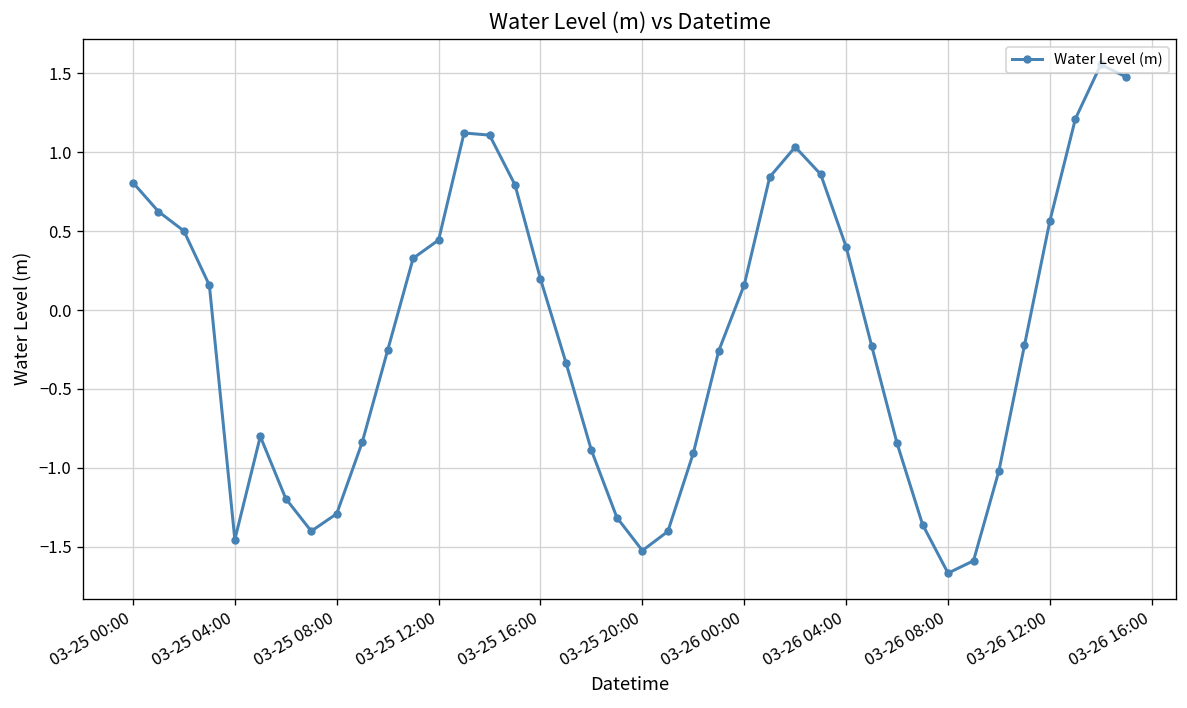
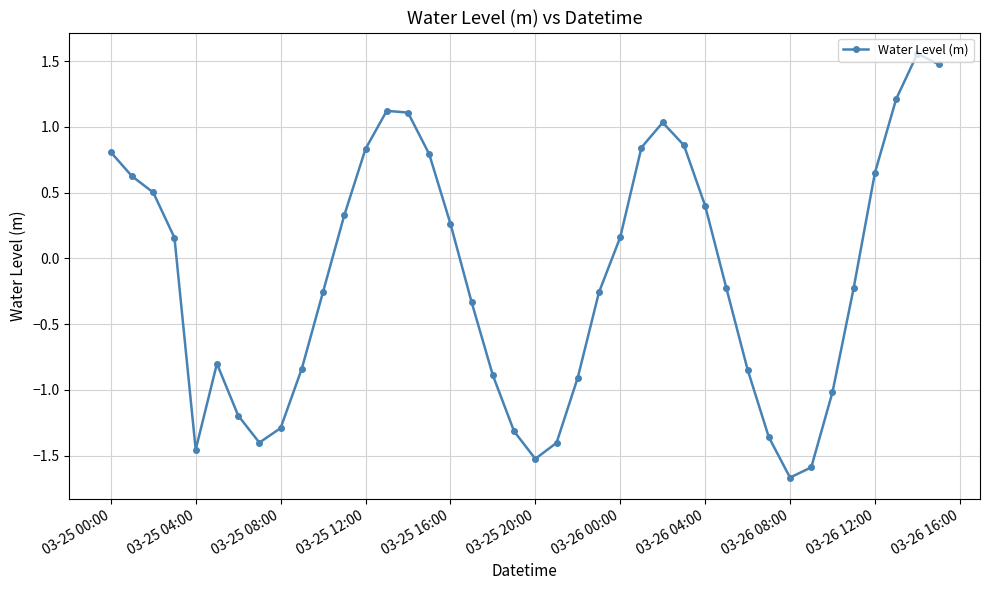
03-25 12:00: 0.44 -> 0.83
03-25 16:00: 0.20 -> 0.26
03-26 12:00: 0.57 -> 0.65
